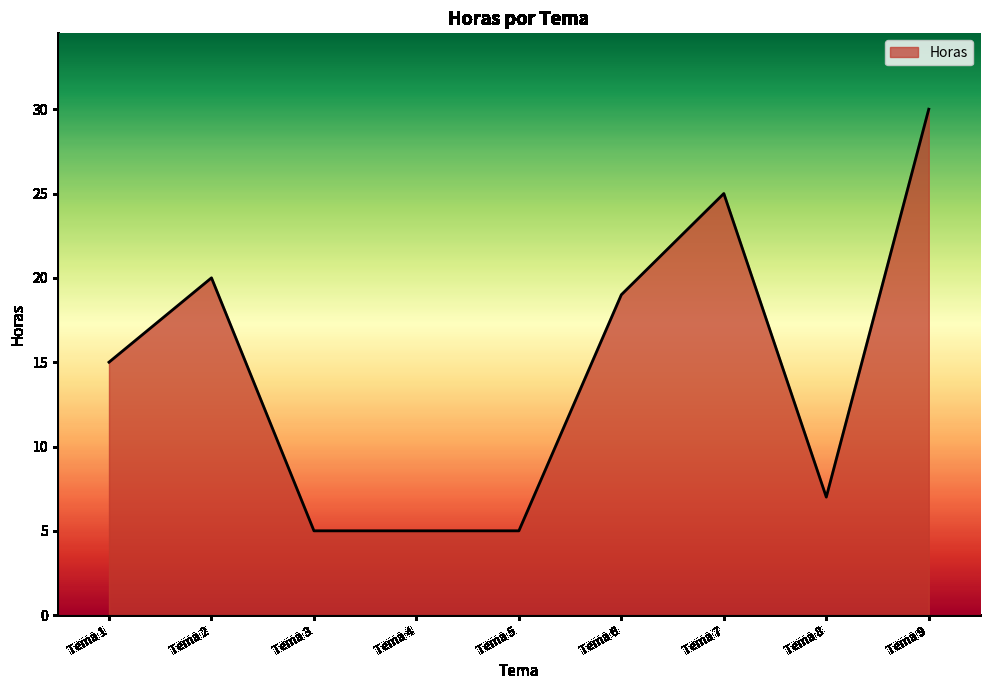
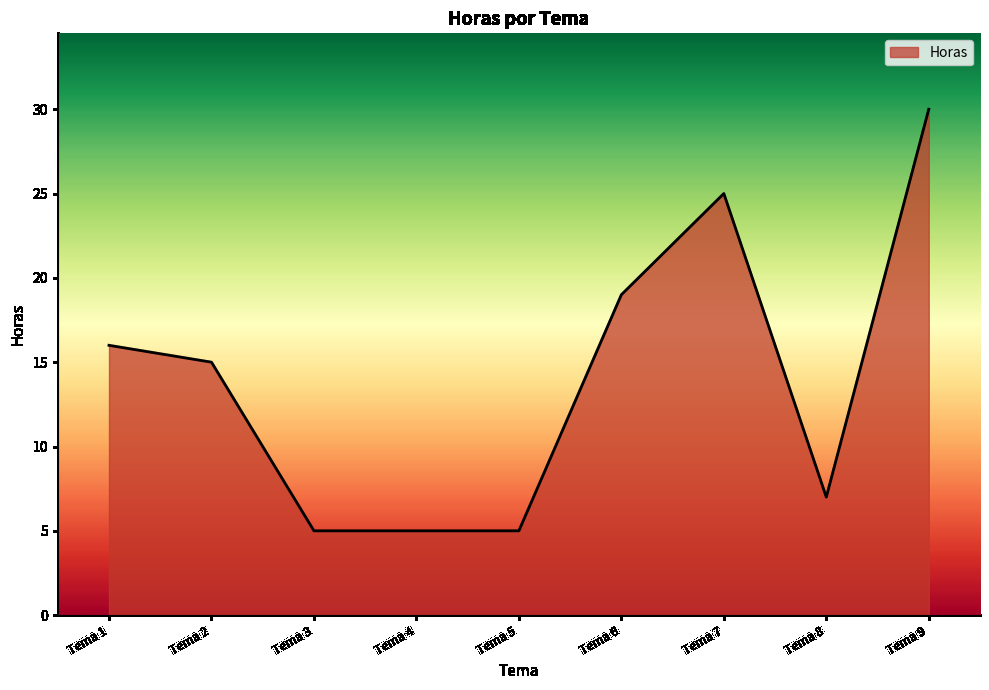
Tema 1: 15 -> 16
Tema 2: 20 -> 15
